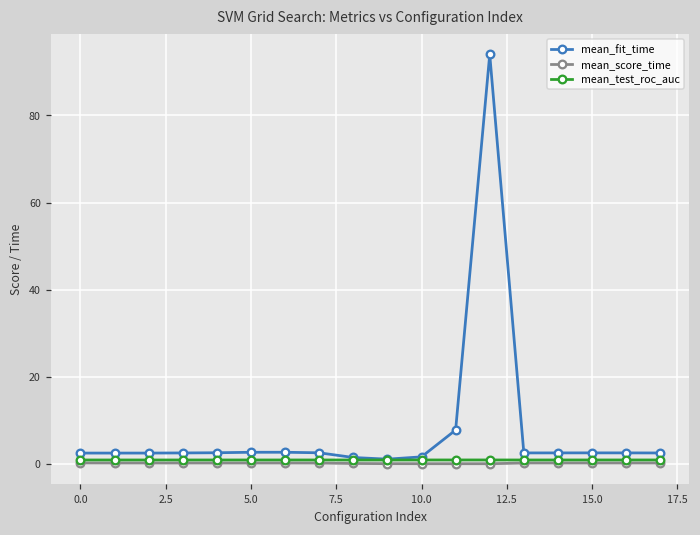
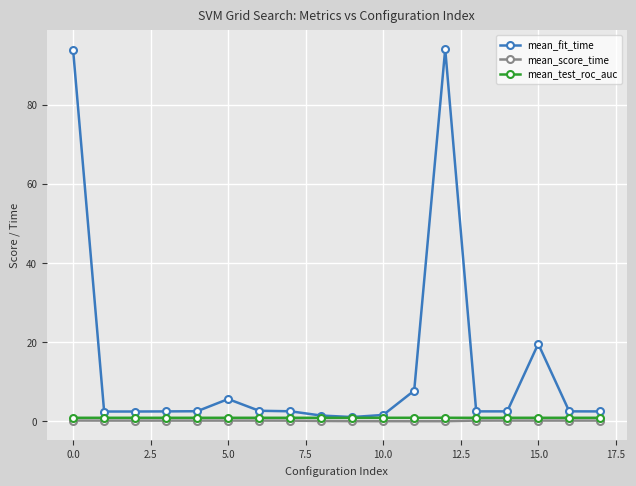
mean_fit_time, 0.0: 3 -> 94
mean_fit_time, 5.0: 3 -> 6
mean_fit_time, 15.0: 3 -> 20
